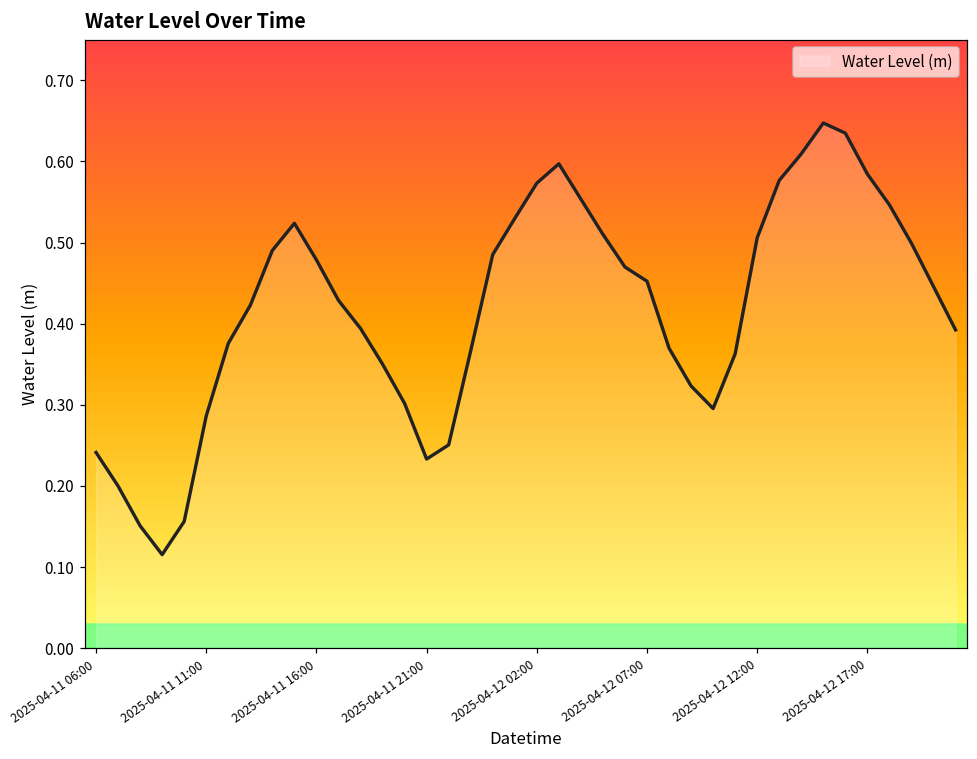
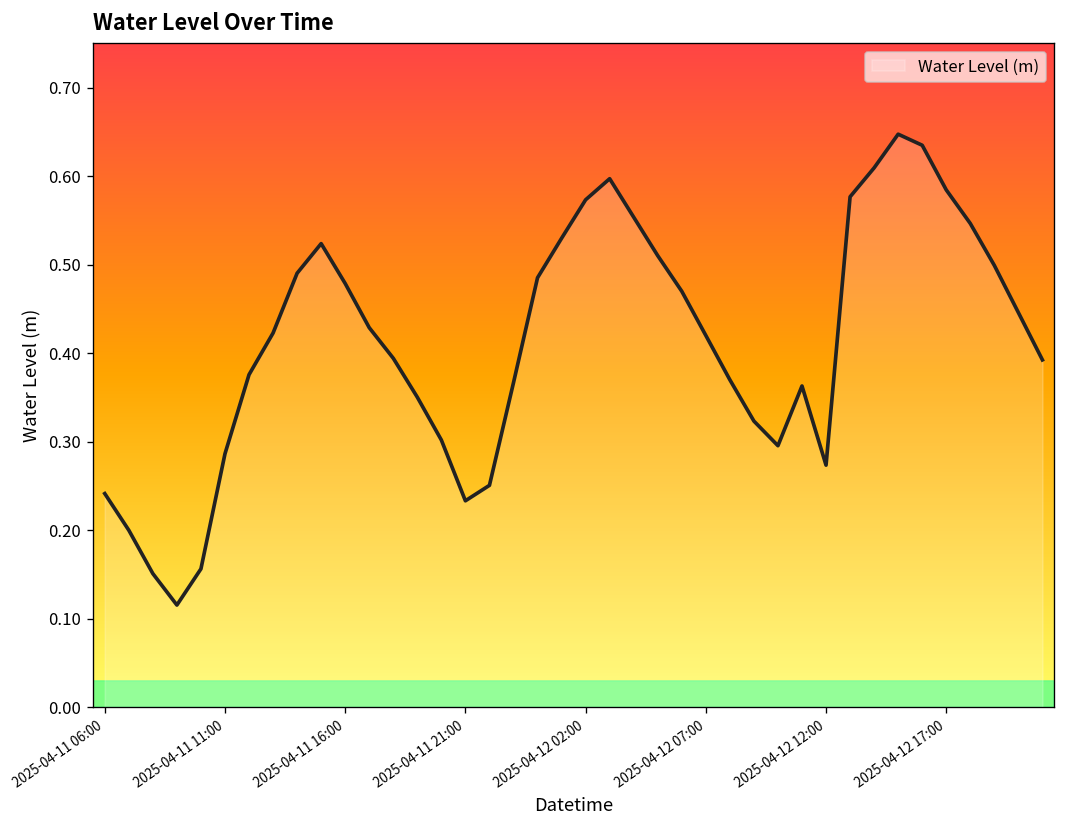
2025-04-12 07:00: 0.45 -> 0.42
2025-04-12 12:00: 0.51 -> 0.27
